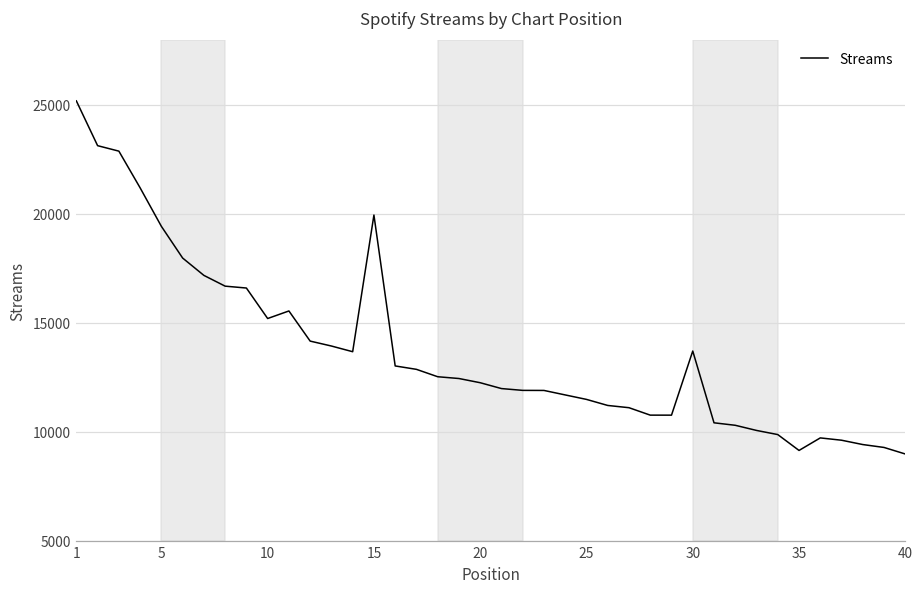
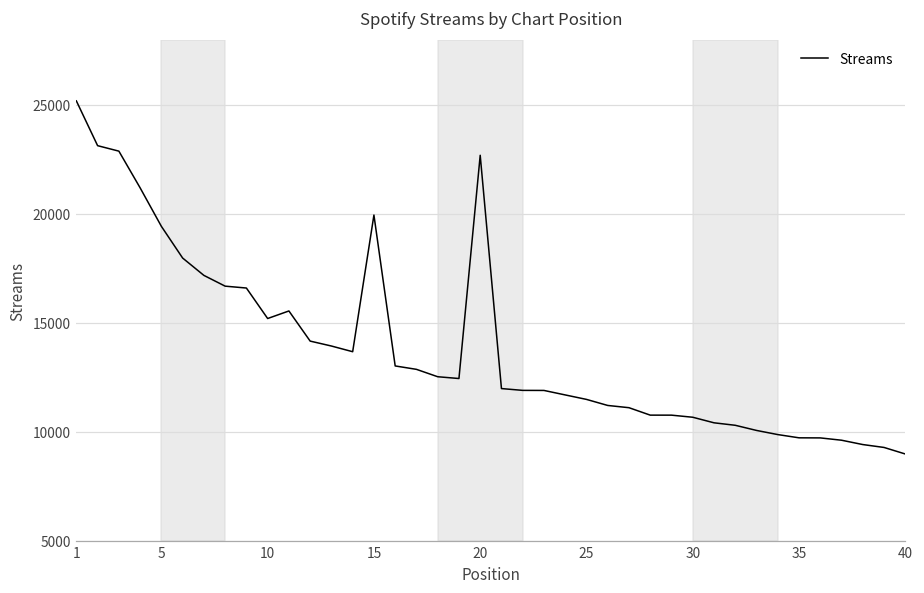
20: 12300 -> 22700
30: 13700 -> 10700
35: 9100 -> 9700
